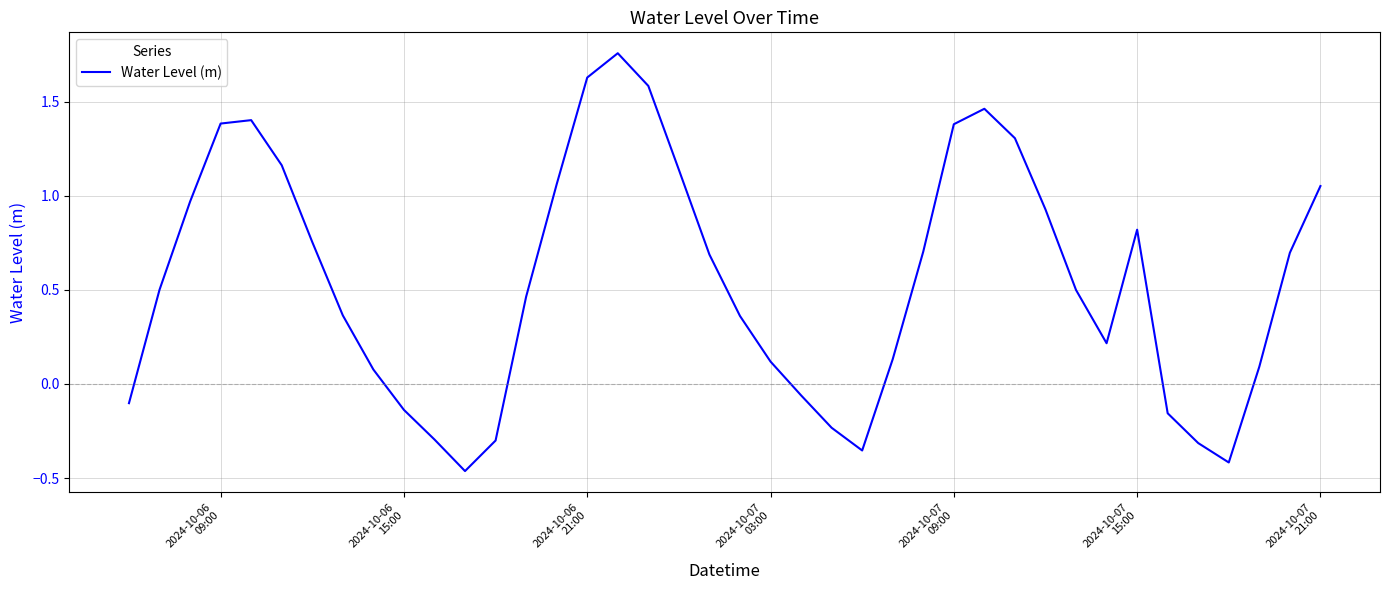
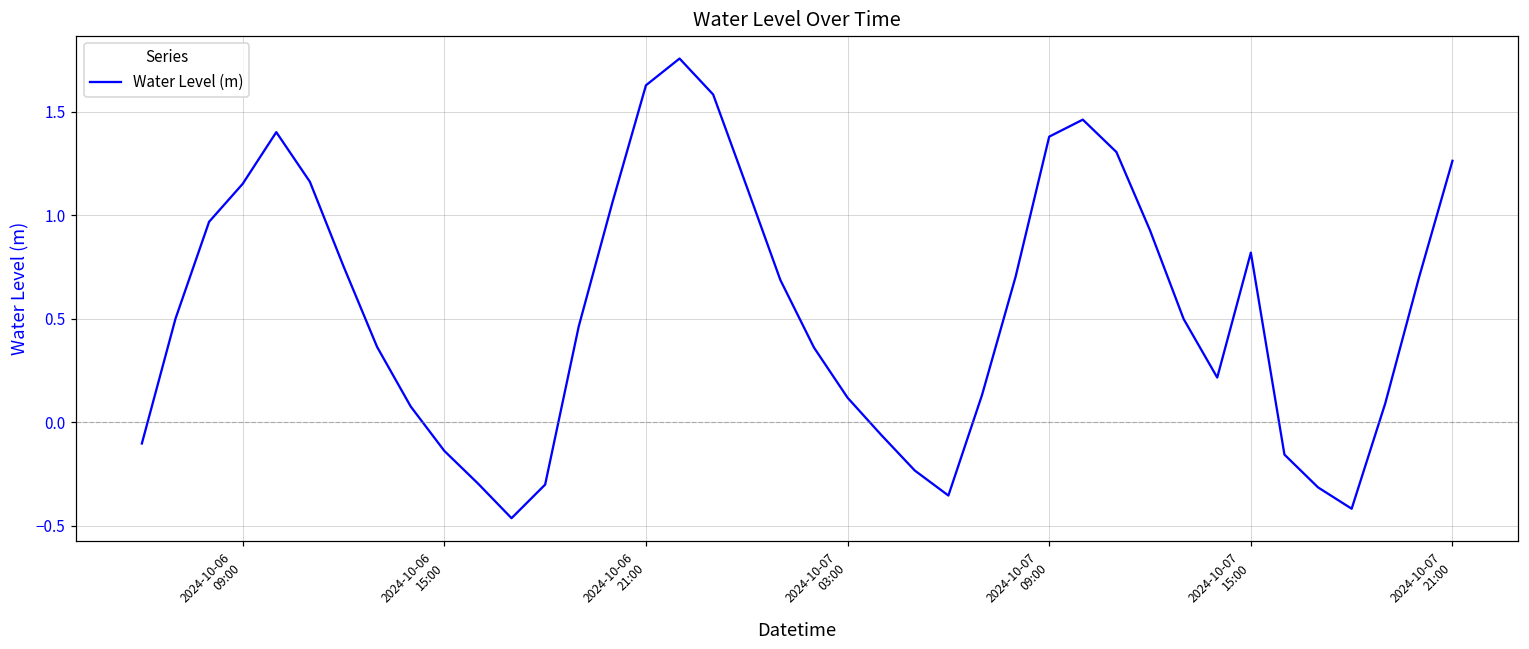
2024-10-06 09:00: 1.38 -> 1.15
2024-10-07 21:00: 1.05 -> 1.26
